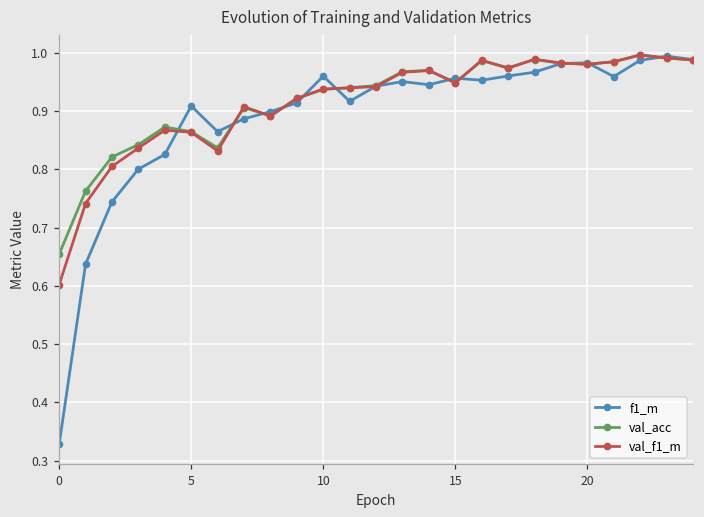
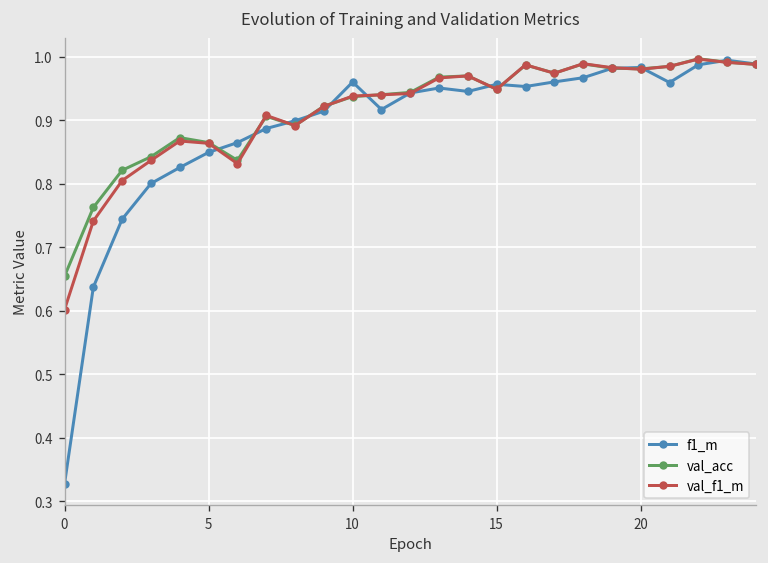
f1_m, 5: 0.91 -> 0.85
